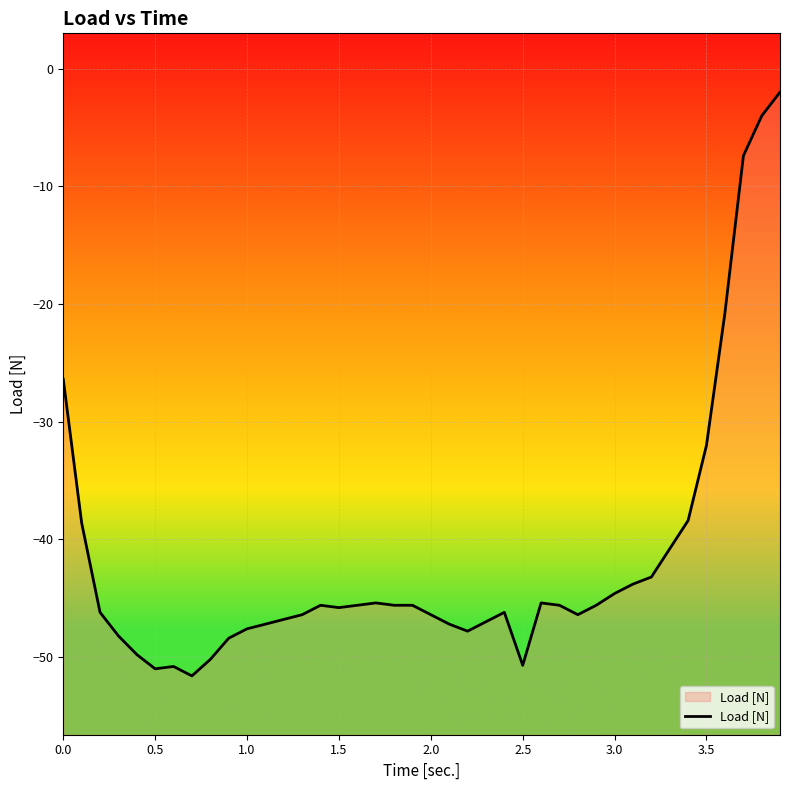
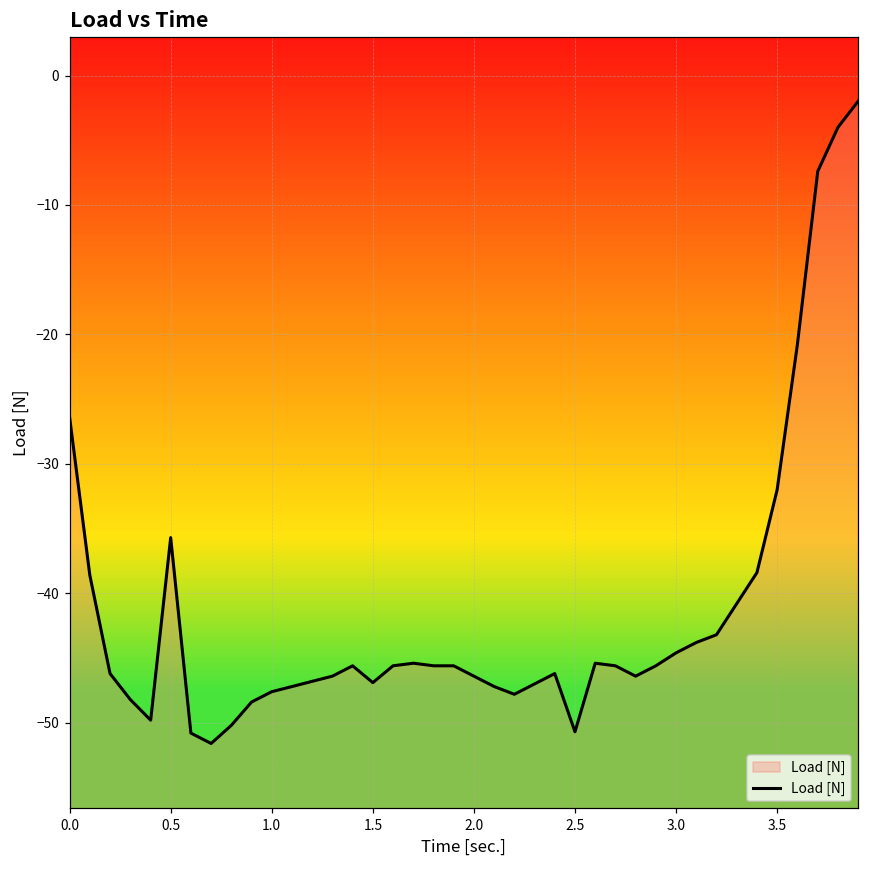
0.5: -51.0 -> -35.7
1.5: -45.8 -> -46.9
